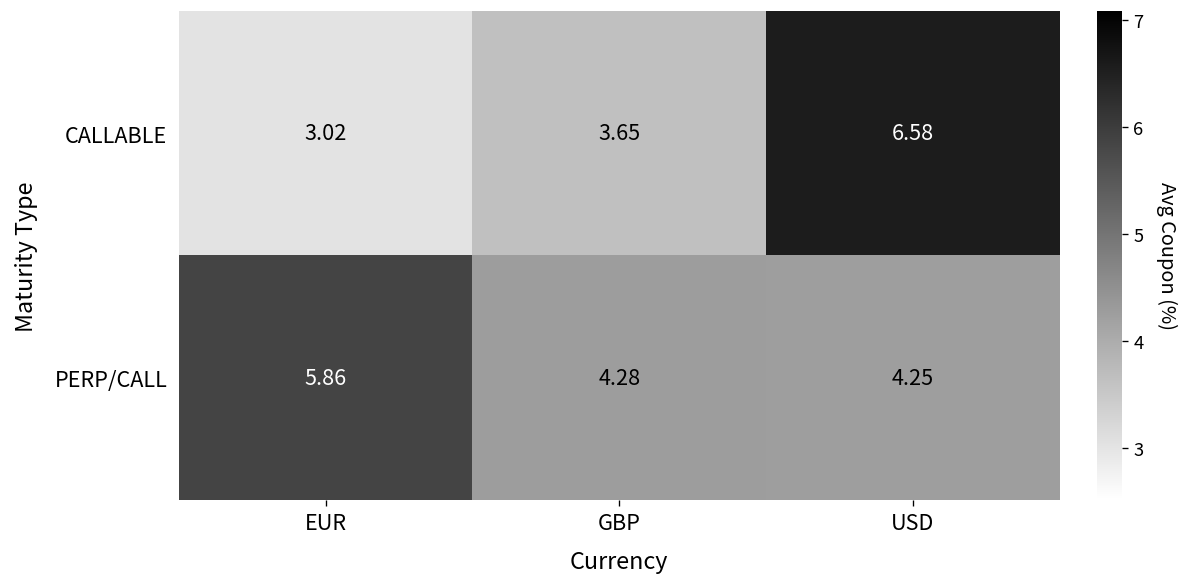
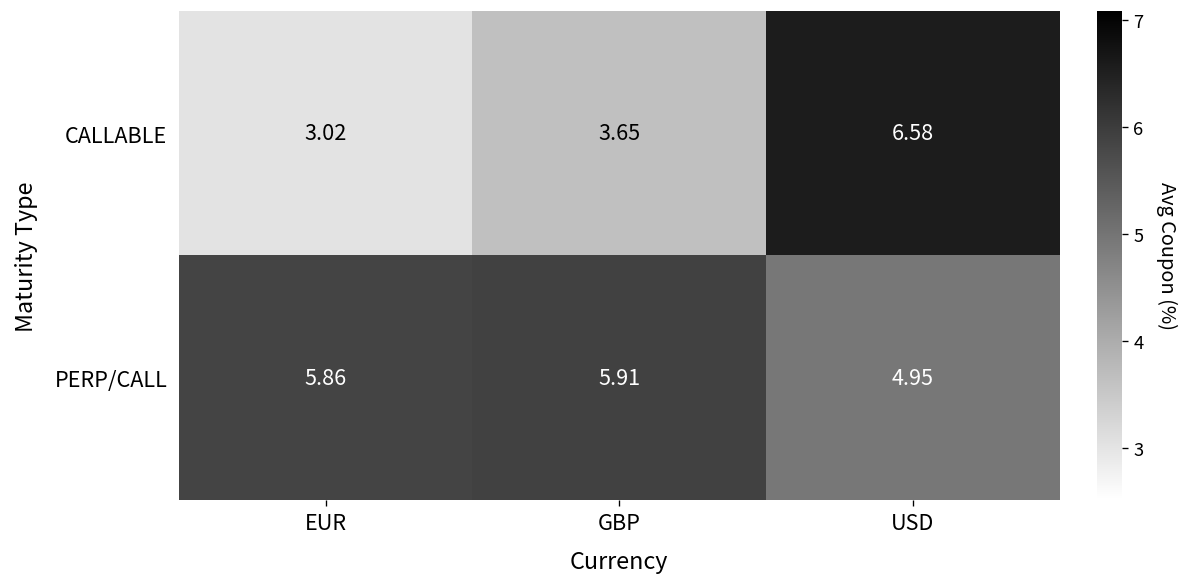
PERP/CALL, GBP: 4.28 -> 5.91
PERP/CALL, USD: 4.25 -> 4.95
